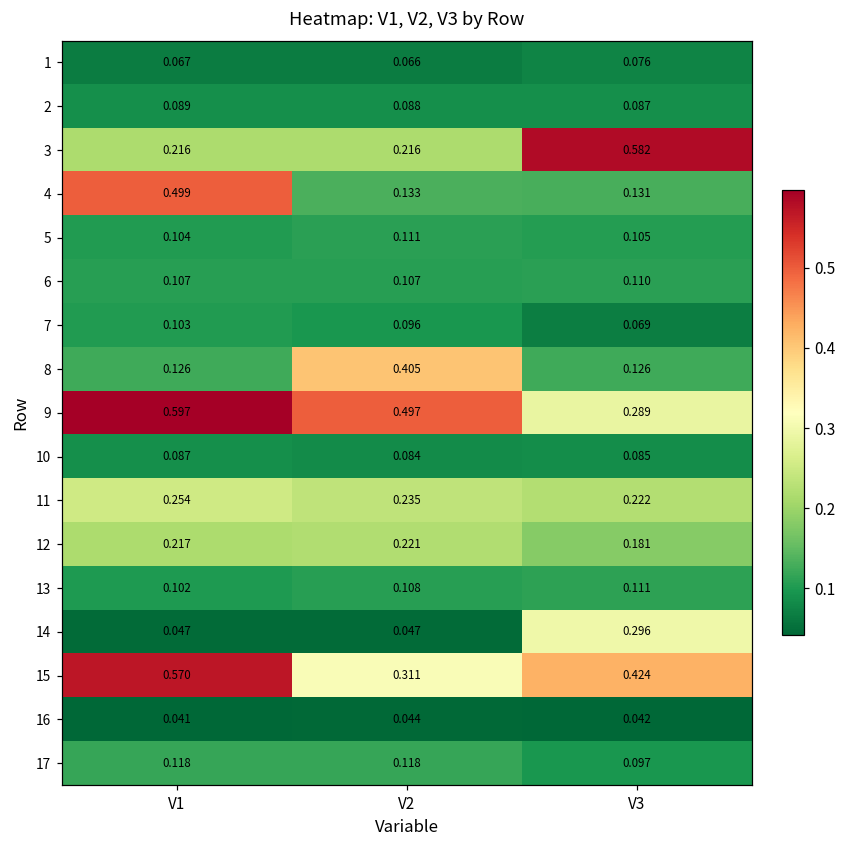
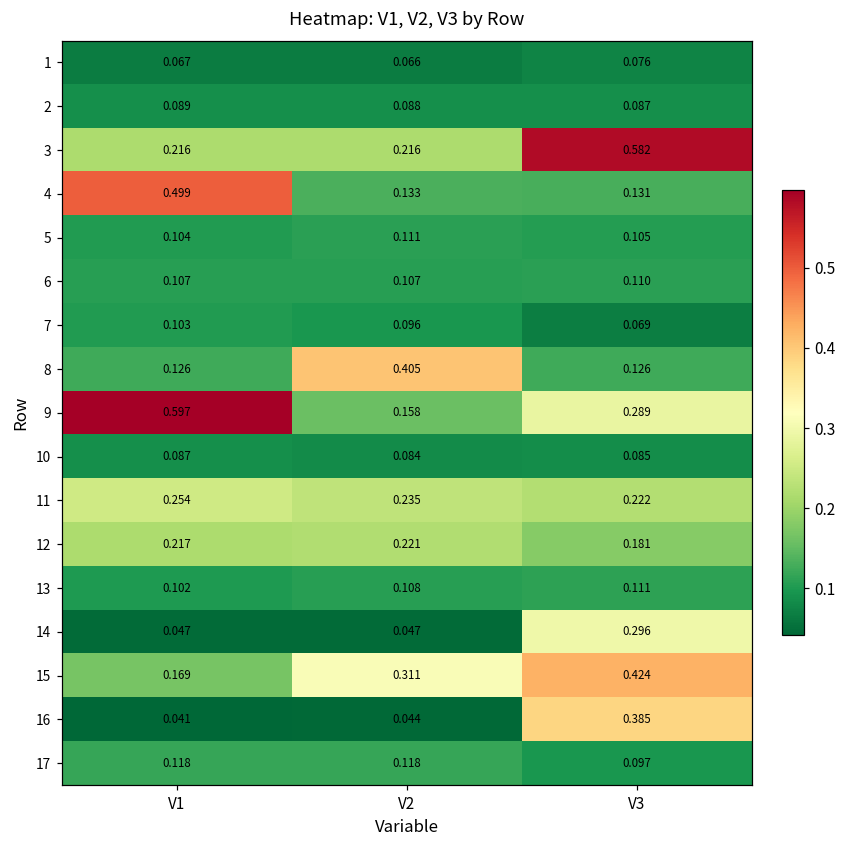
9, V2: 0.497 -> 0.158
15, V1: 0.570 -> 0.169
16, V3: 0.042 -> 0.385
